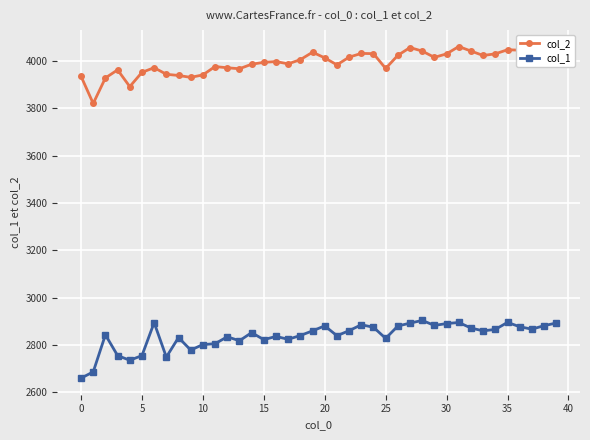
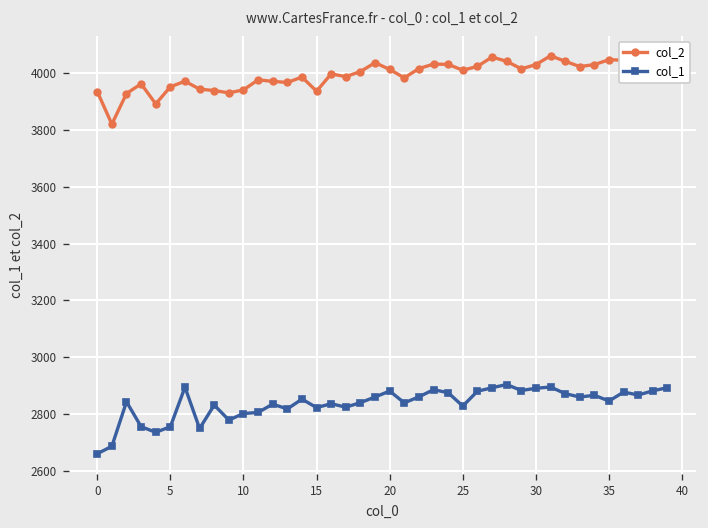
col_2, 15: 4000 -> 3940
col_2, 25: 3970 -> 4010
col_1, 35: 2900 -> 2850
